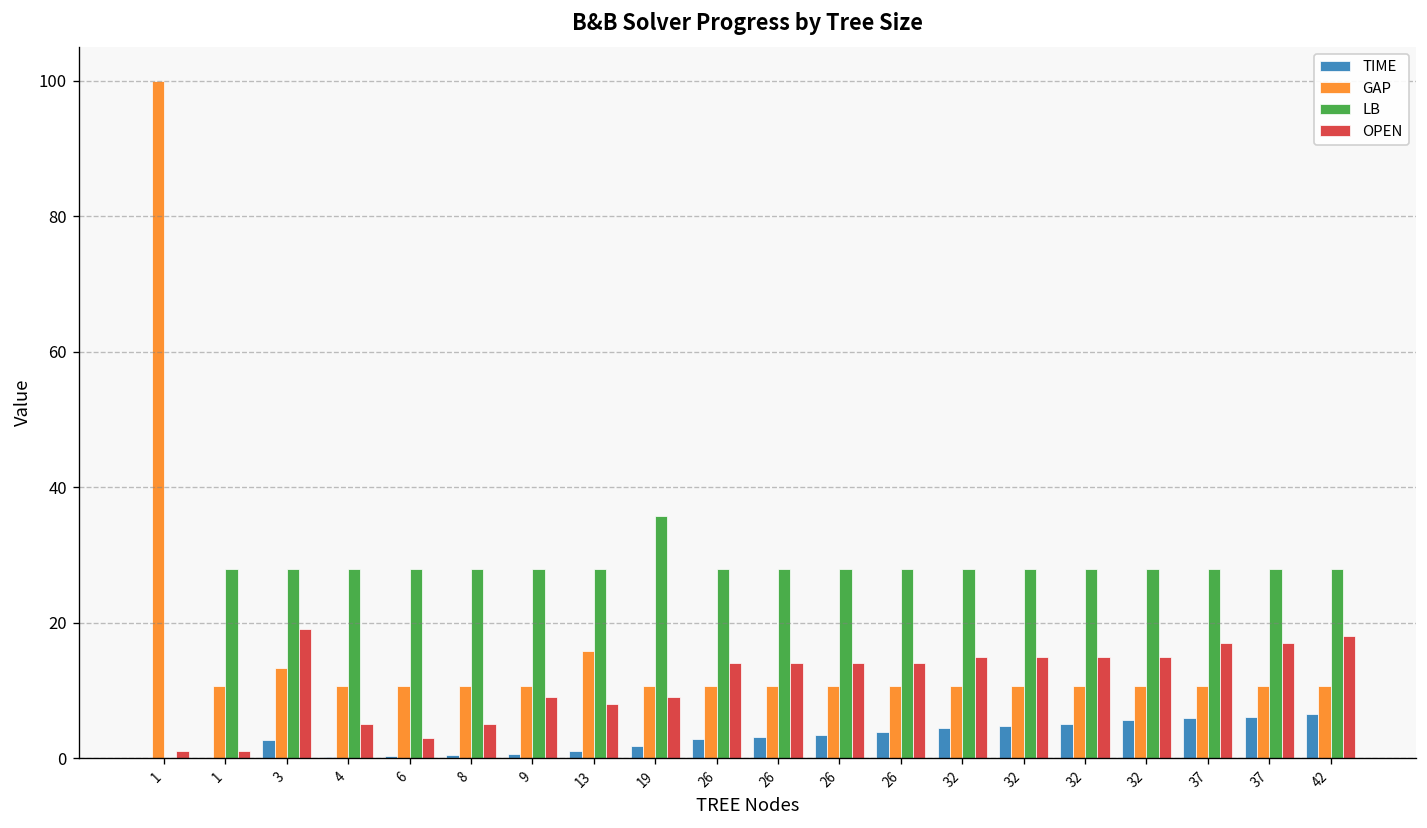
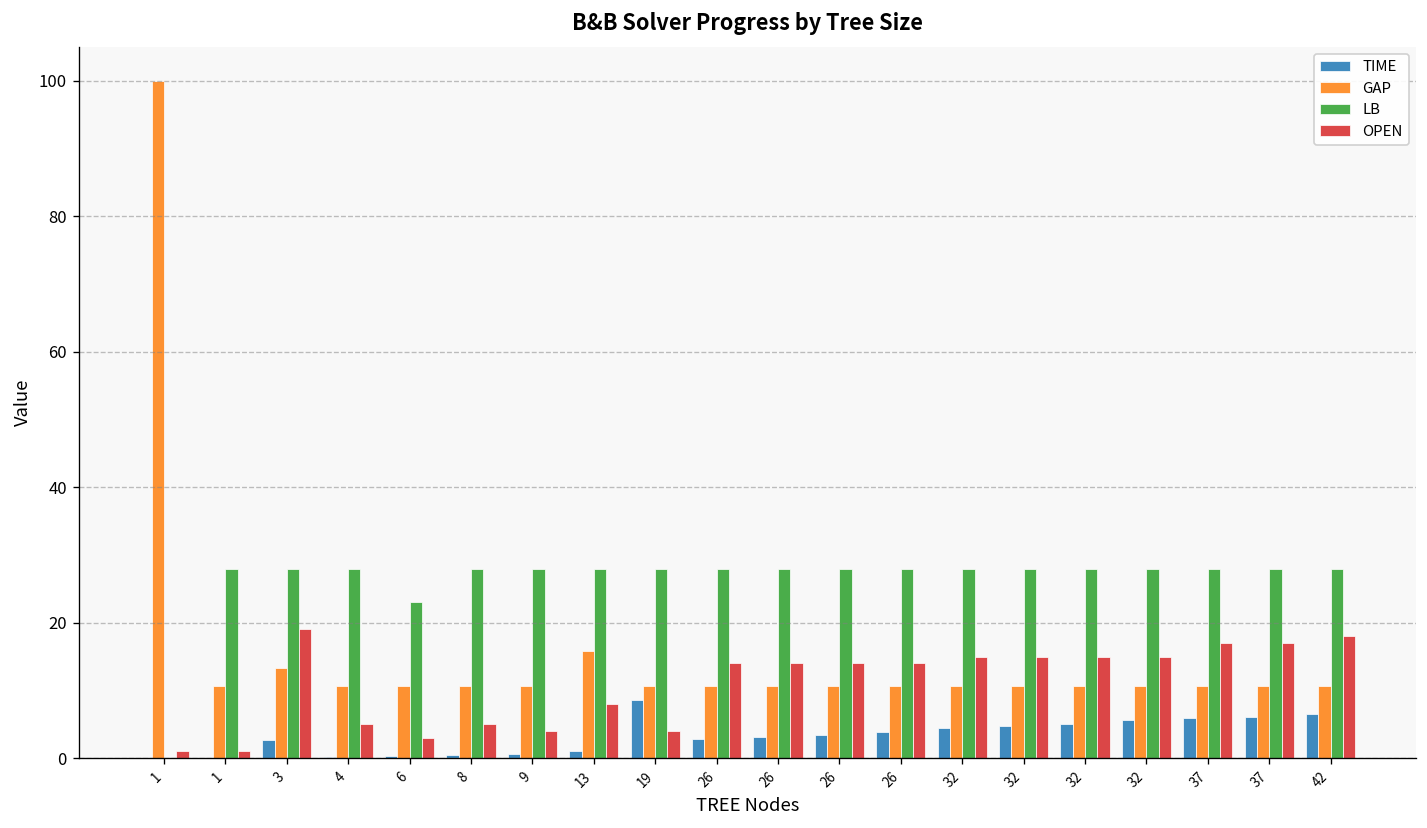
LB, 6: 28 -> 23
OPEN, 9: 9 -> 4
TIME, 19: 2 -> 9
LB, 19: 36 -> 28
OPEN, 19: 9 -> 4
